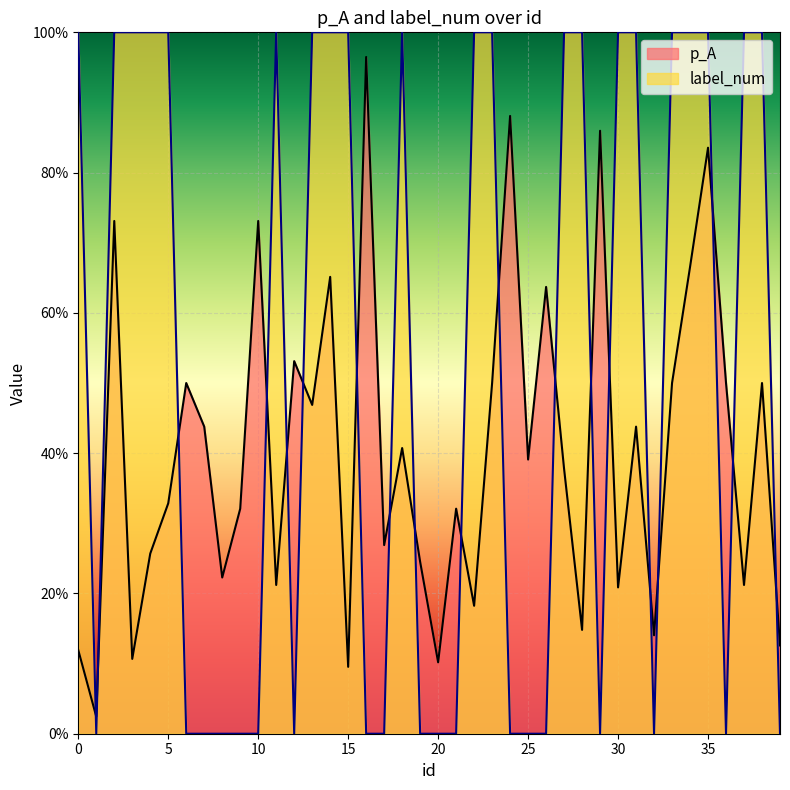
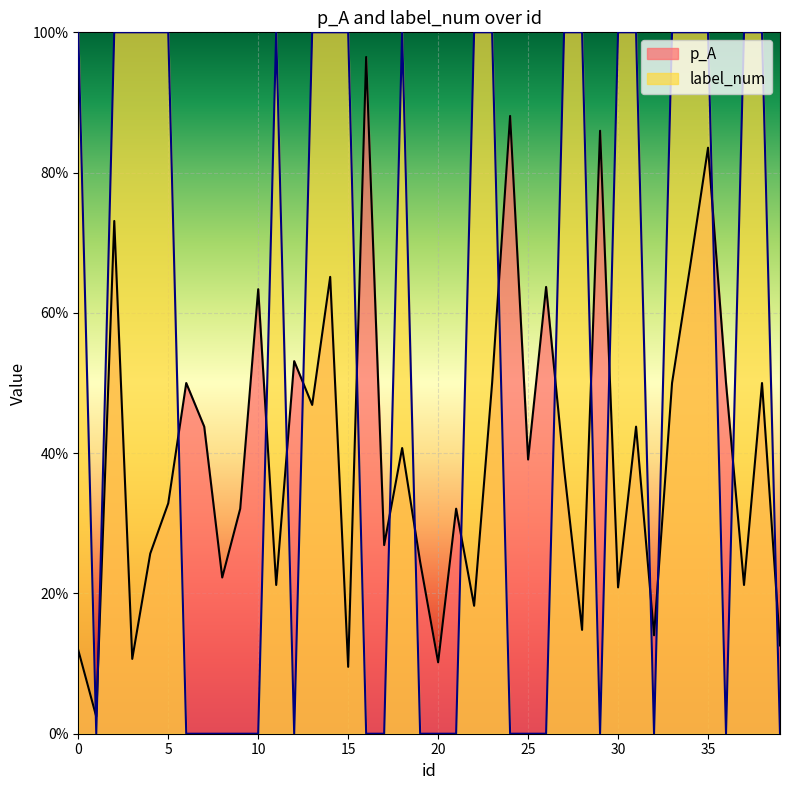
p_A, 10: 73% -> 63%
